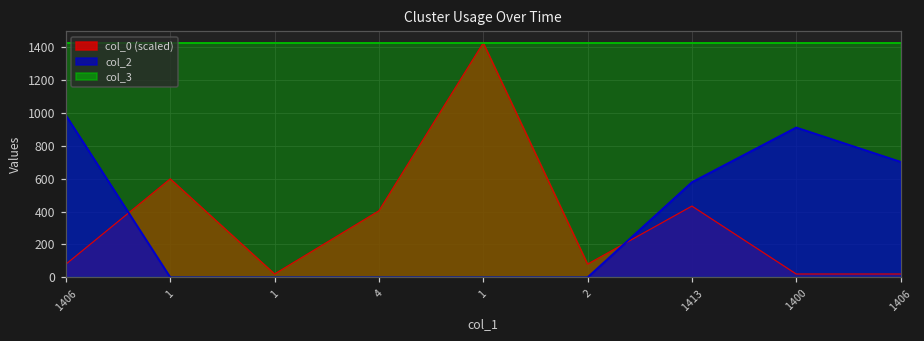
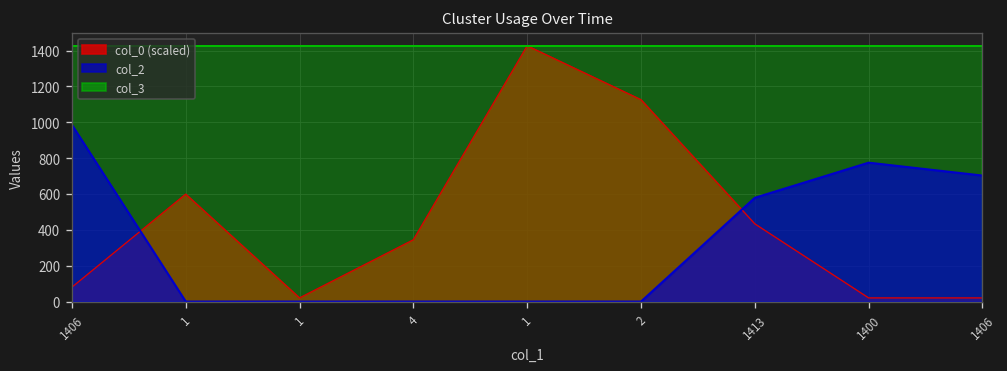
col_0 (scaled), 4: 400 -> 340
col_0 (scaled), 2: 80 -> 1130
col_2, 1400: 910 -> 780
